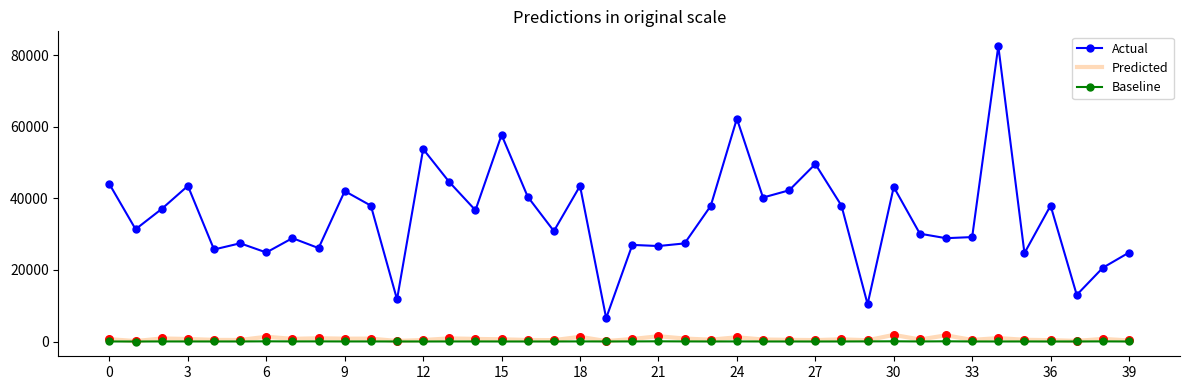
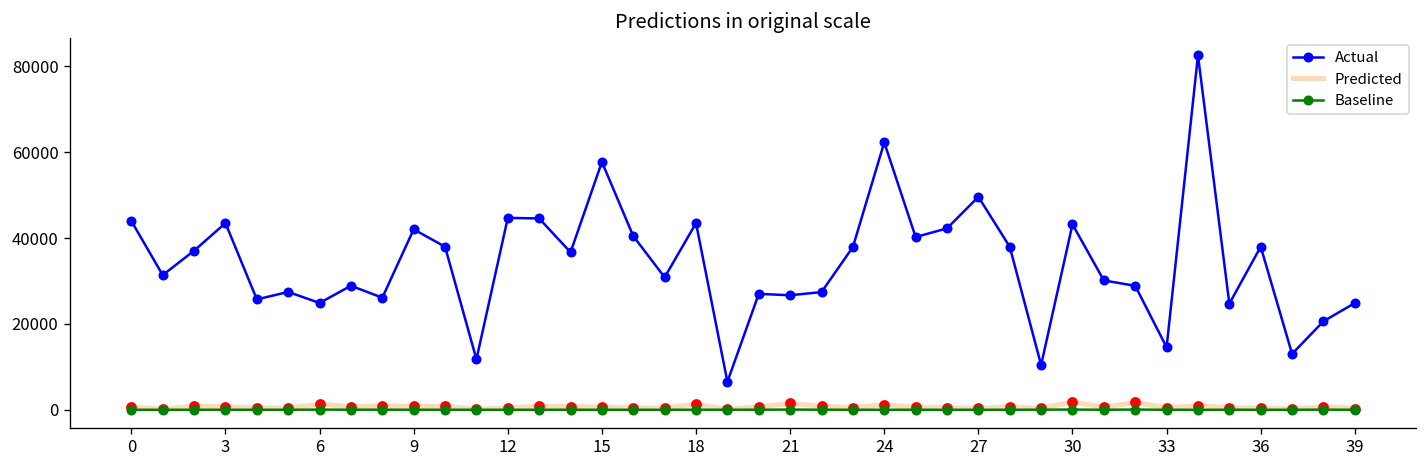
Actual, 12: 54000 -> 45000
Actual, 33: 29000 -> 15000
